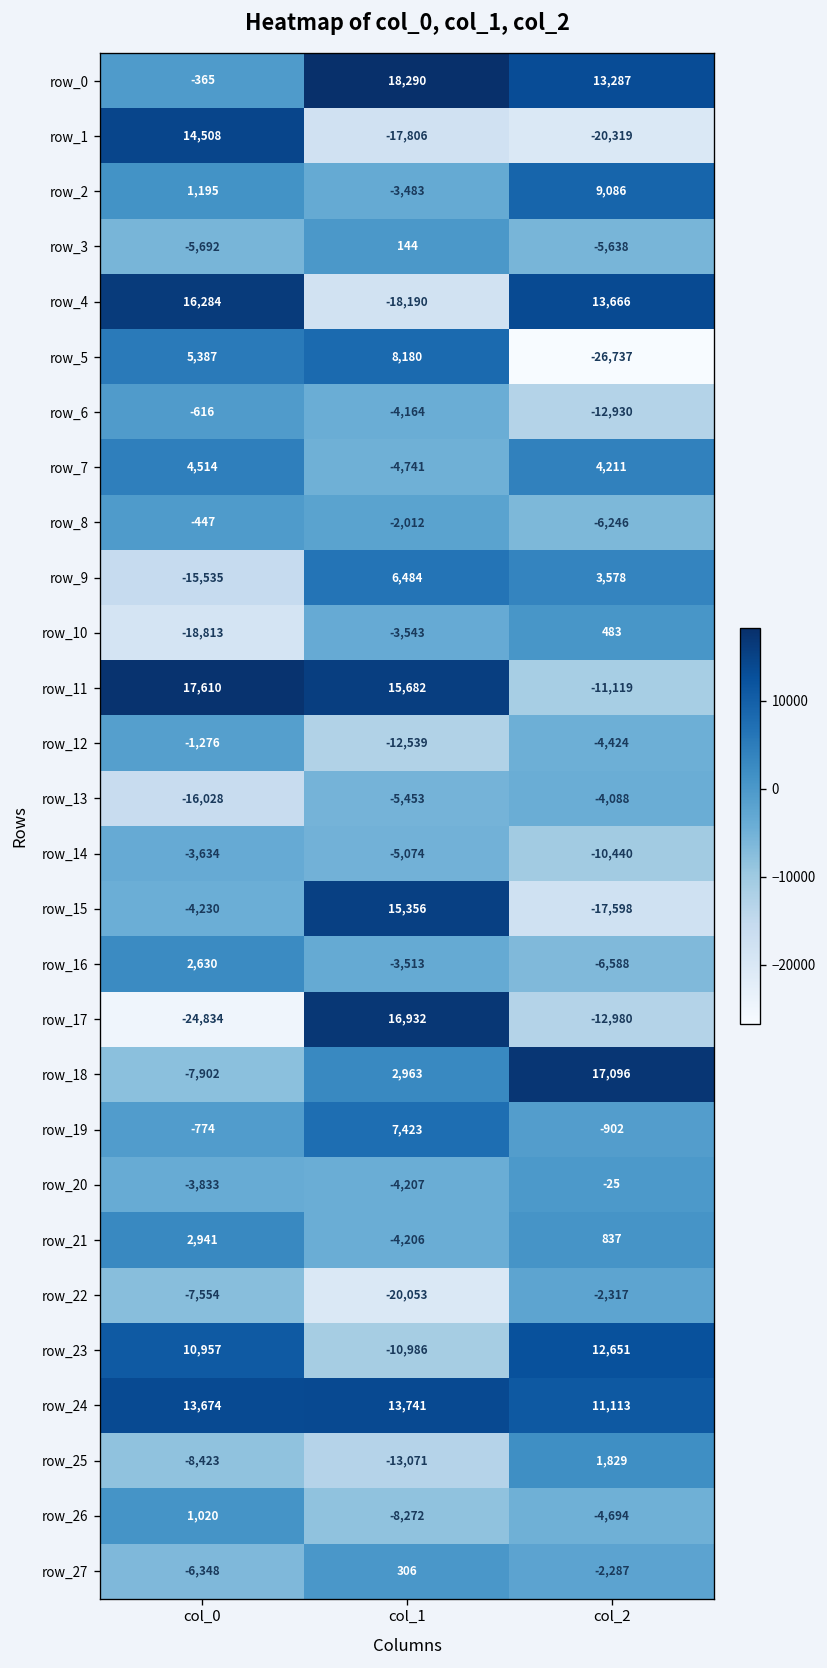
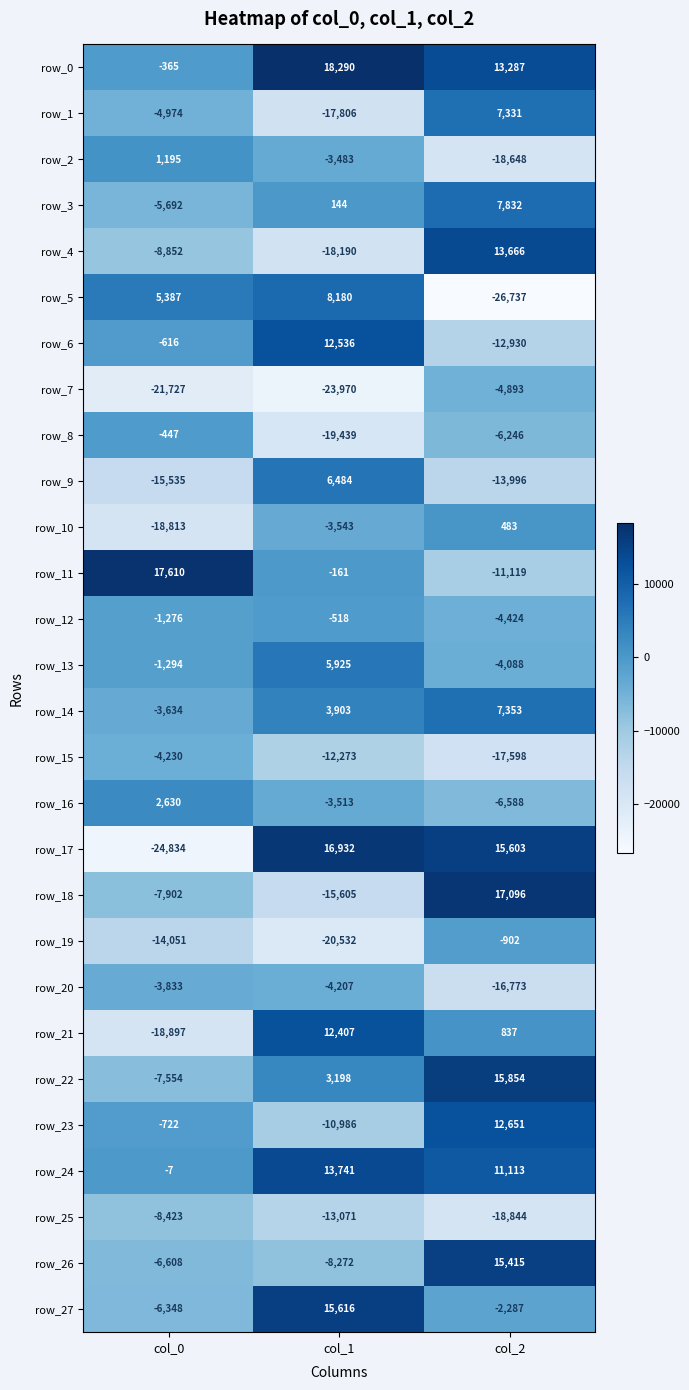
row_1, col_0: 14,508 -> -4,974
row_1, col_2: -20,319 -> 7,331
row_2, col_2: 9,086 -> -18,648
row_3, col_2: -5,638 -> 7,832
row_4, col_0: 16,284 -> -8,852
row_6, col_1: -4,164 -> 12,536
row_7, col_0: 4,514 -> -21,727
row_7, col_1: -4,741 -> -23,970
row_7, col_2: 4,211 -> -4,893
row_8, col_1: -2,012 -> -19,439
row_9, col_2: 3,578 -> -13,996
row_11, col_1: 15,682 -> -161
row_12, col_1: -12,539 -> -518
row_13, col_0: -16,028 -> -1,294
row_13, col_1: -5,453 -> 5,925
row_14, col_1: -5,074 -> 3,903
row_14, col_2: -10,440 -> 7,353
row_15, col_1: 15,356 -> -12,273
row_17, col_2: -12,980 -> 15,603
row_18, col_1: 2,963 -> -15,605
row_19, col_0: -774 -> -14,051
row_19, col_1: 7,423 -> -20,532
row_20, col_2: -25 -> -16,773
row_21, col_0: 2,941 -> -18,897
row_21, col_1: -4,206 -> 12,407
row_22, col_1: -20,053 -> 3,198
row_22, col_2: -2,317 -> 15,854
row_23, col_0: 10,957 -> -722
row_24, col_0: 13,674 -> -7
row_25, col_2: 1,829 -> -18,844
row_26, col_0: 1,020 -> -6,608
row_26, col_2: -4,694 -> 15,415
row_27, col_1: 306 -> 15,616
